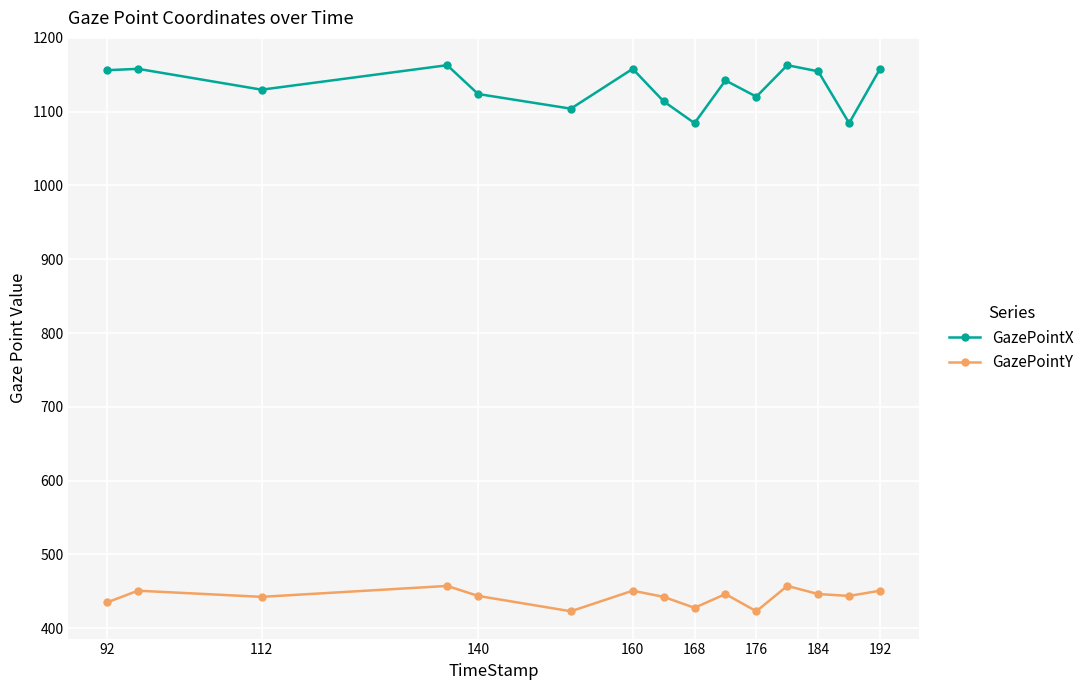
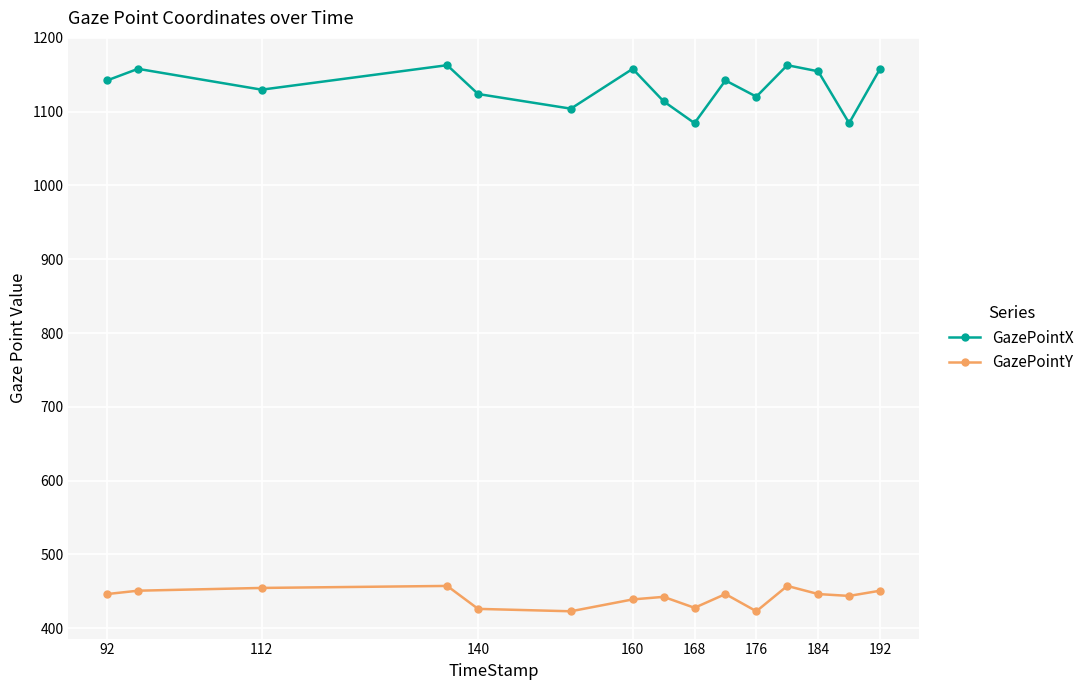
GazePointX, 92: 1160 -> 1140
GazePointY, 92: 430 -> 450
GazePointY, 112: 440 -> 450
GazePointY, 140: 440 -> 430
GazePointY, 160: 450 -> 440
